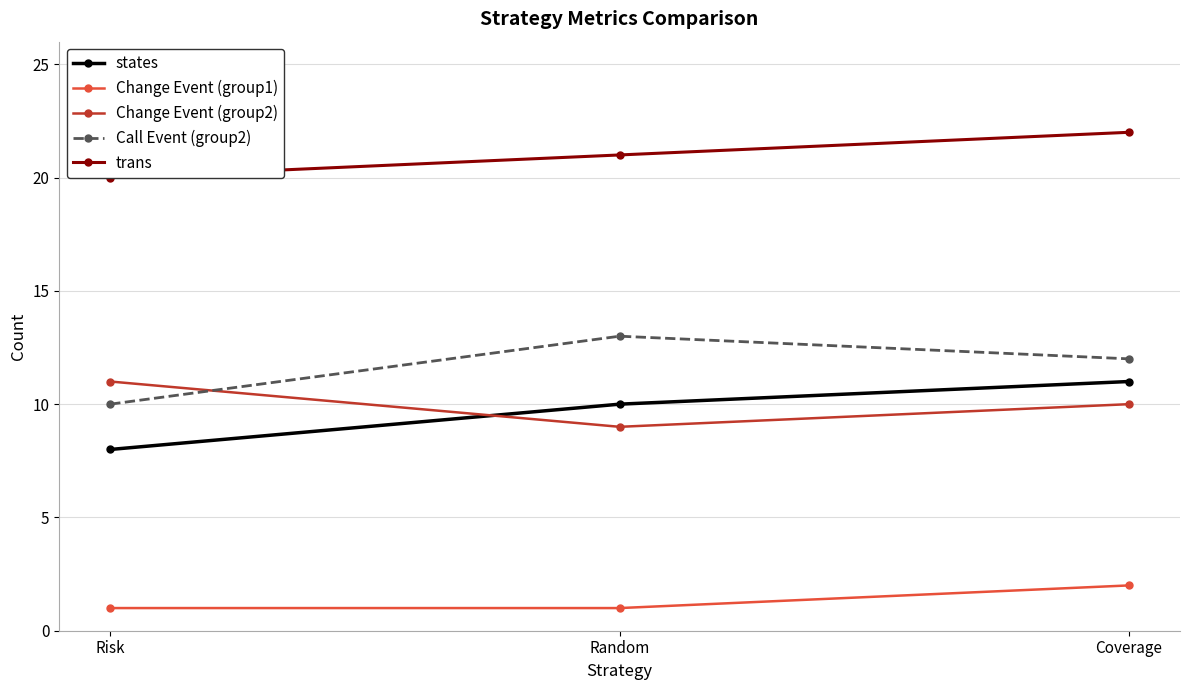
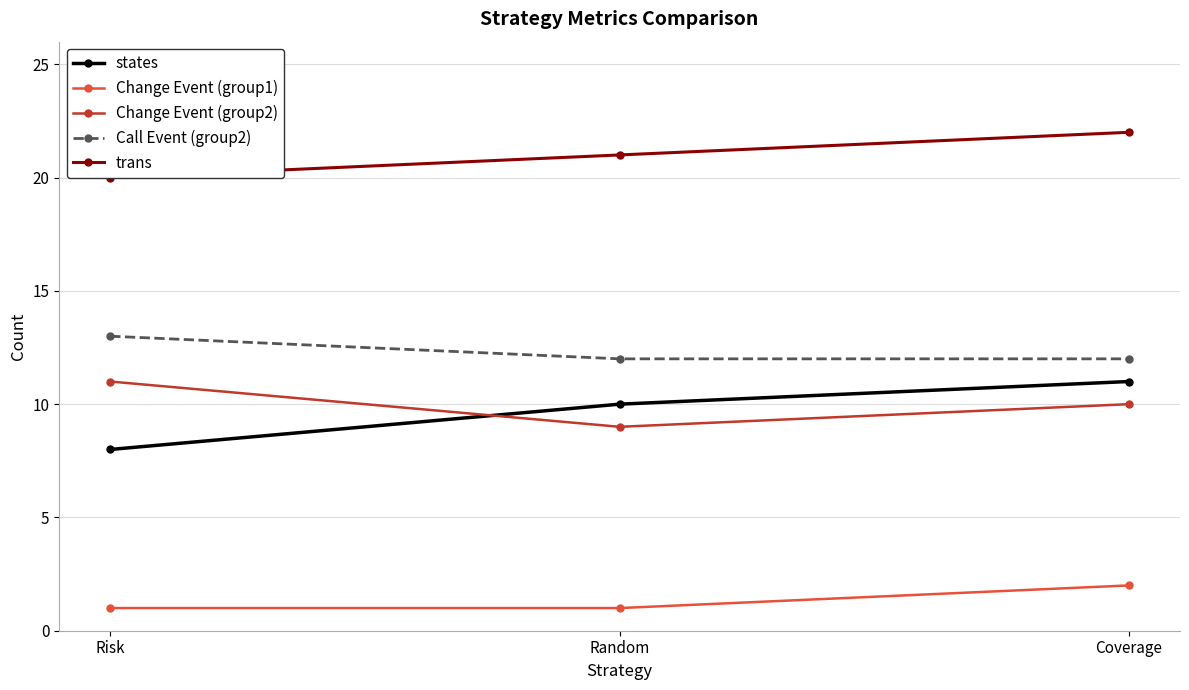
Call Event (group2), Risk: 10 -> 13
Call Event (group2), Random: 13 -> 12
